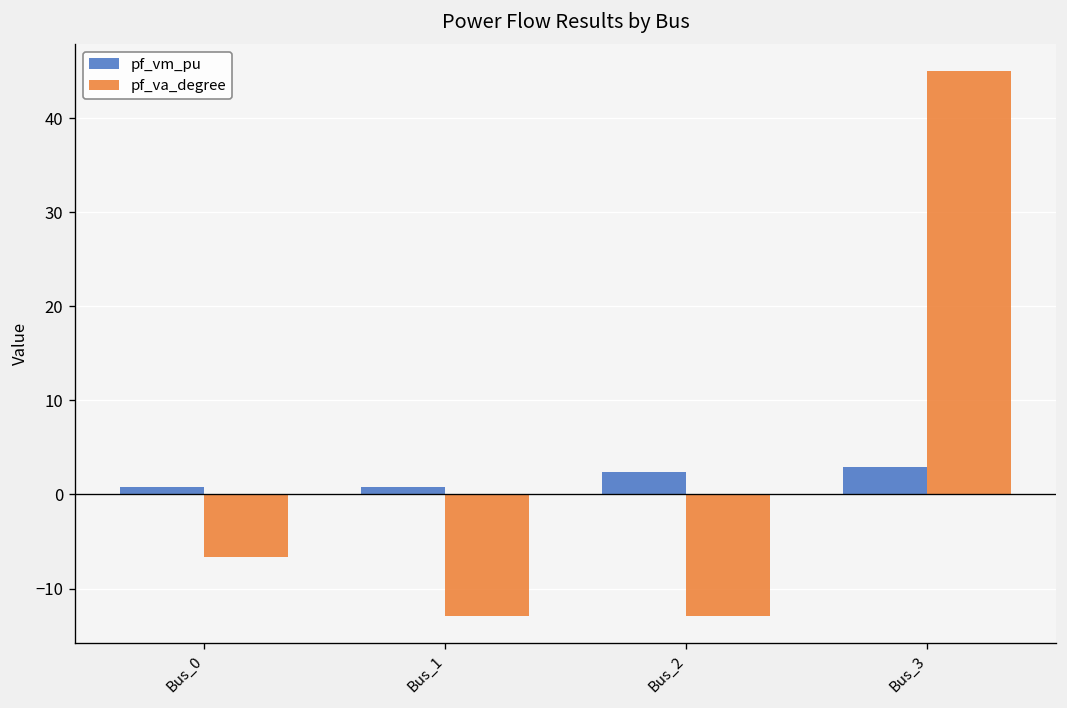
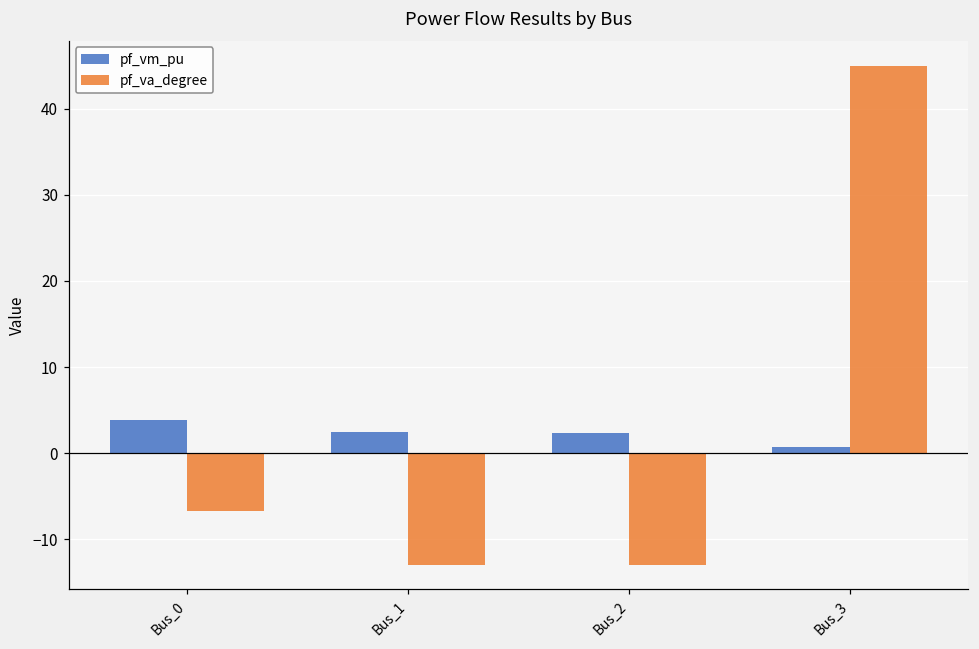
pf_vm_pu, Bus_0: 1 -> 4
pf_vm_pu, Bus_1: 1 -> 3
pf_vm_pu, Bus_3: 3 -> 1
